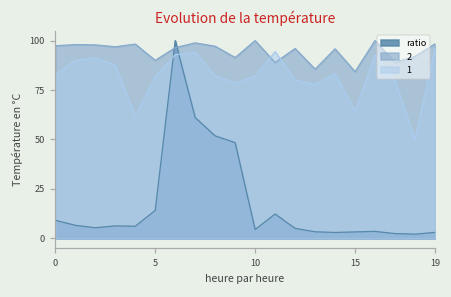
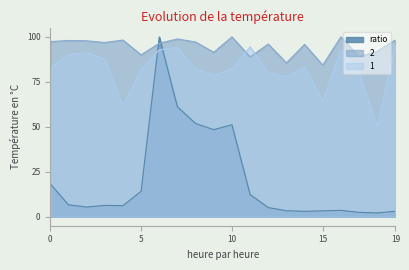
ratio, 0: 9 -> 18
ratio, 10: 4 -> 51
